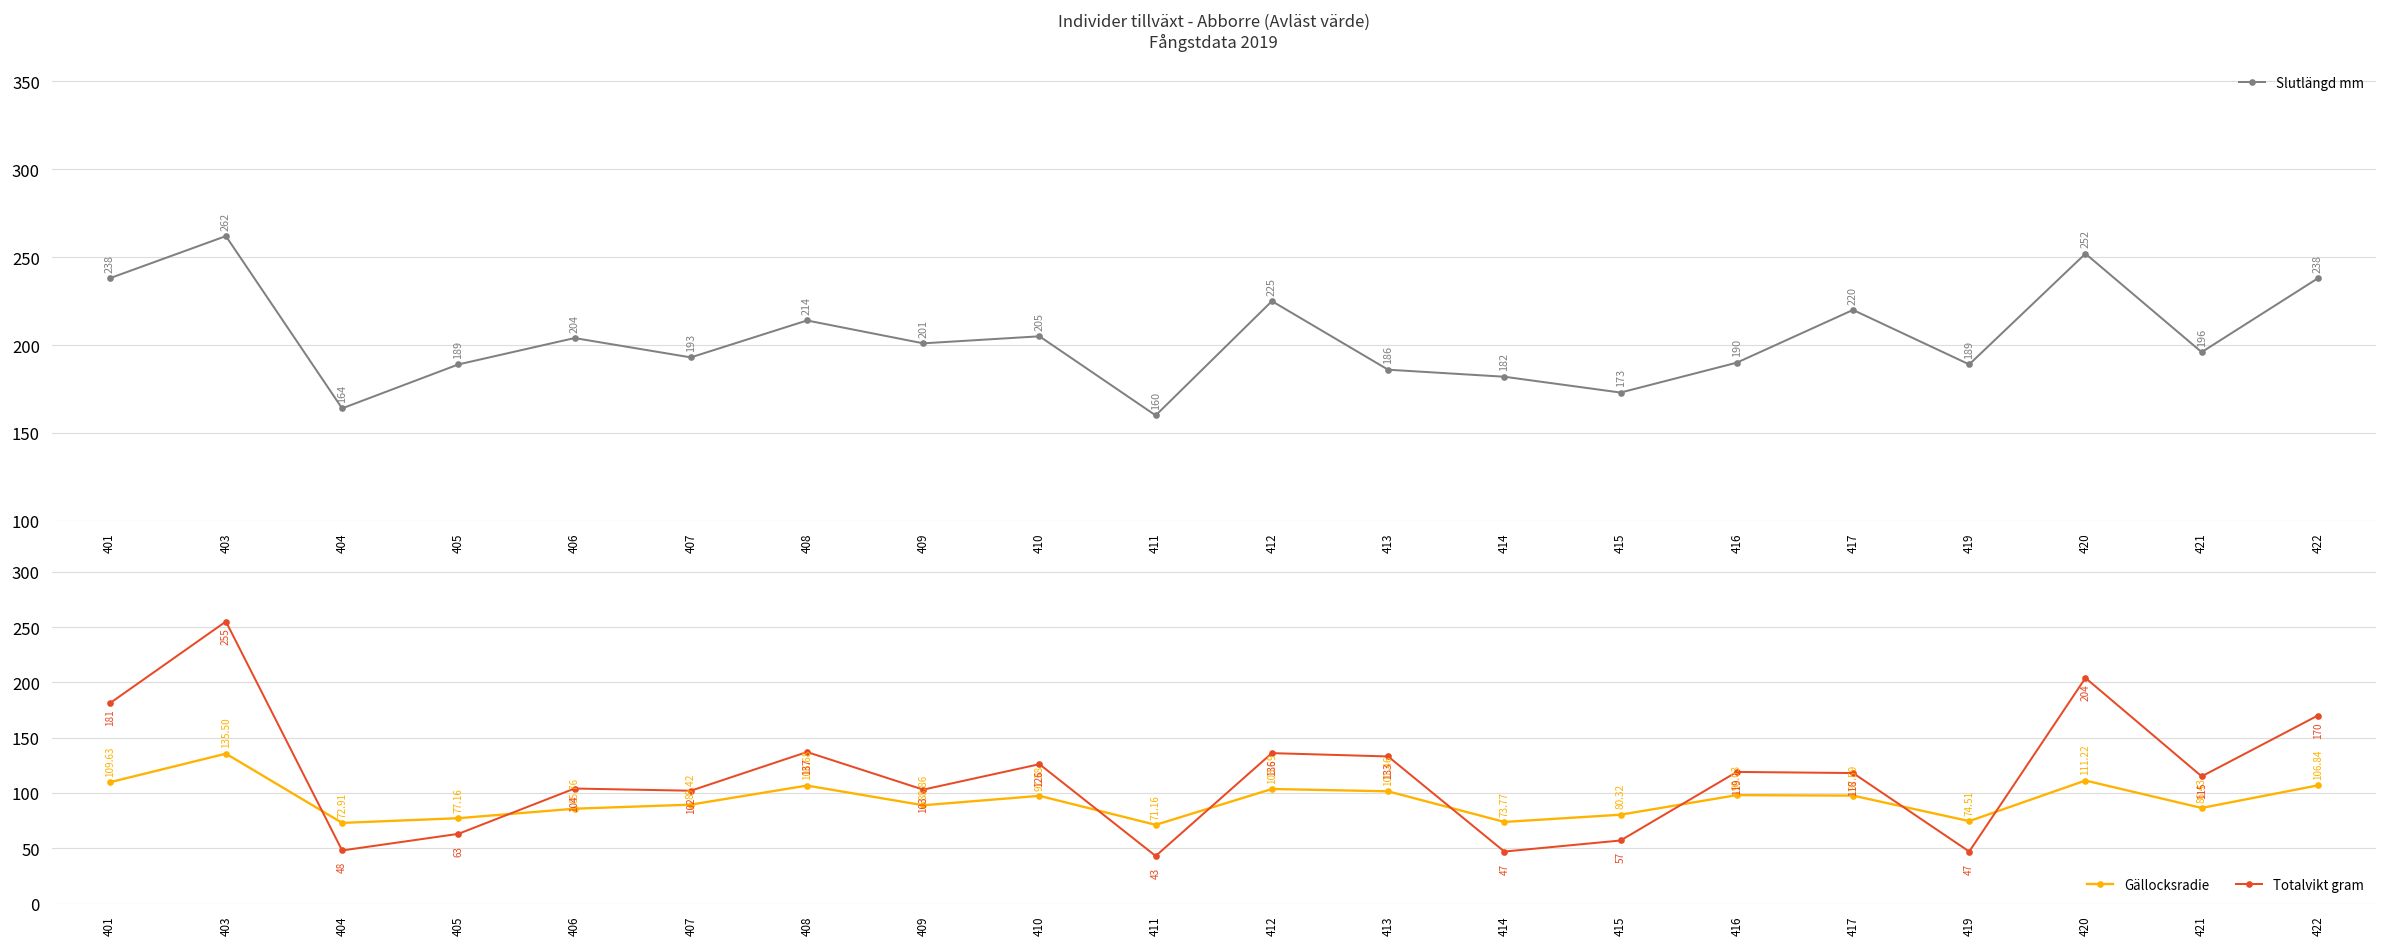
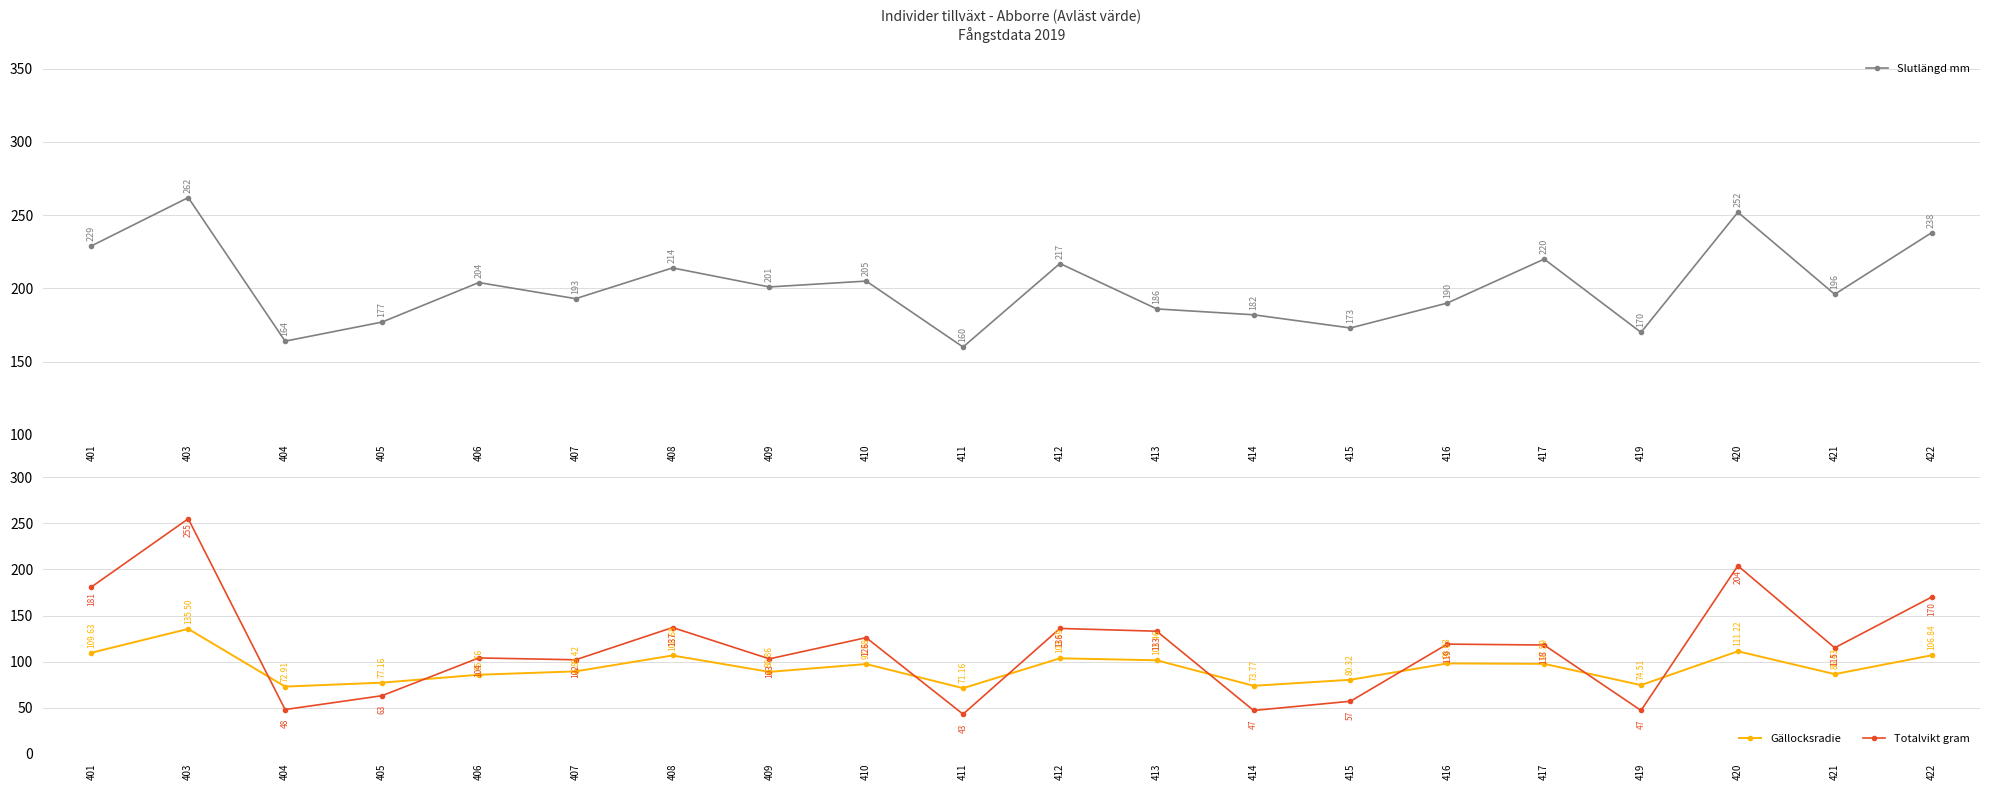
Individer tillväxt - Abborre (Avläst värde) Fångstdata 2019, 401: 238 -> 229
Individer tillväxt - Abborre (Avläst värde) Fångstdata 2019, 405: 189 -> 177
Individer tillväxt - Abborre (Avläst värde) Fångstdata 2019, 412: 225 -> 217
Individer tillväxt - Abborre (Avläst värde) Fångstdata 2019, 419: 189 -> 170
